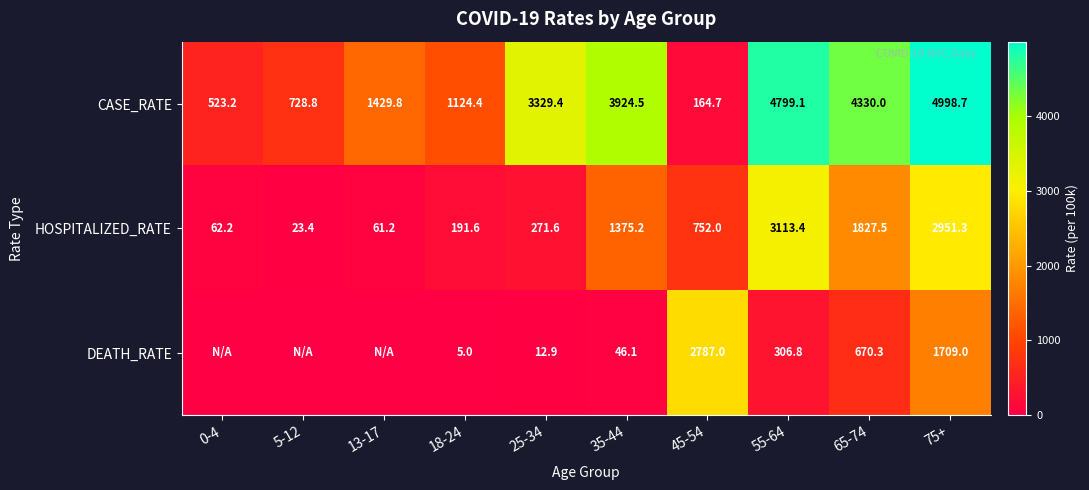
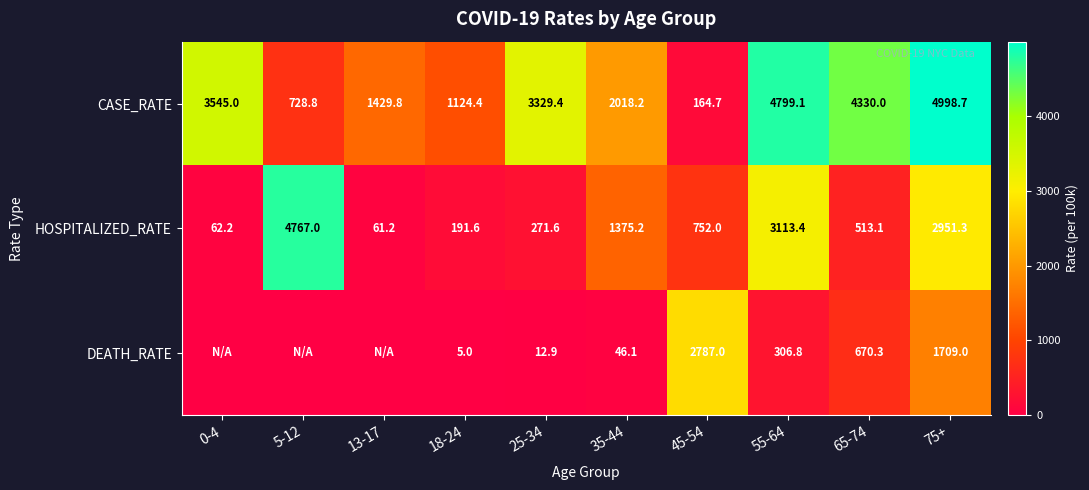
CASE_RATE, 0-4: 523.2 -> 3545.0
CASE_RATE, 35-44: 3924.5 -> 2018.2
HOSPITALIZED_RATE, 5-12: 23.4 -> 4767.0
HOSPITALIZED_RATE, 65-74: 1827.5 -> 513.1
